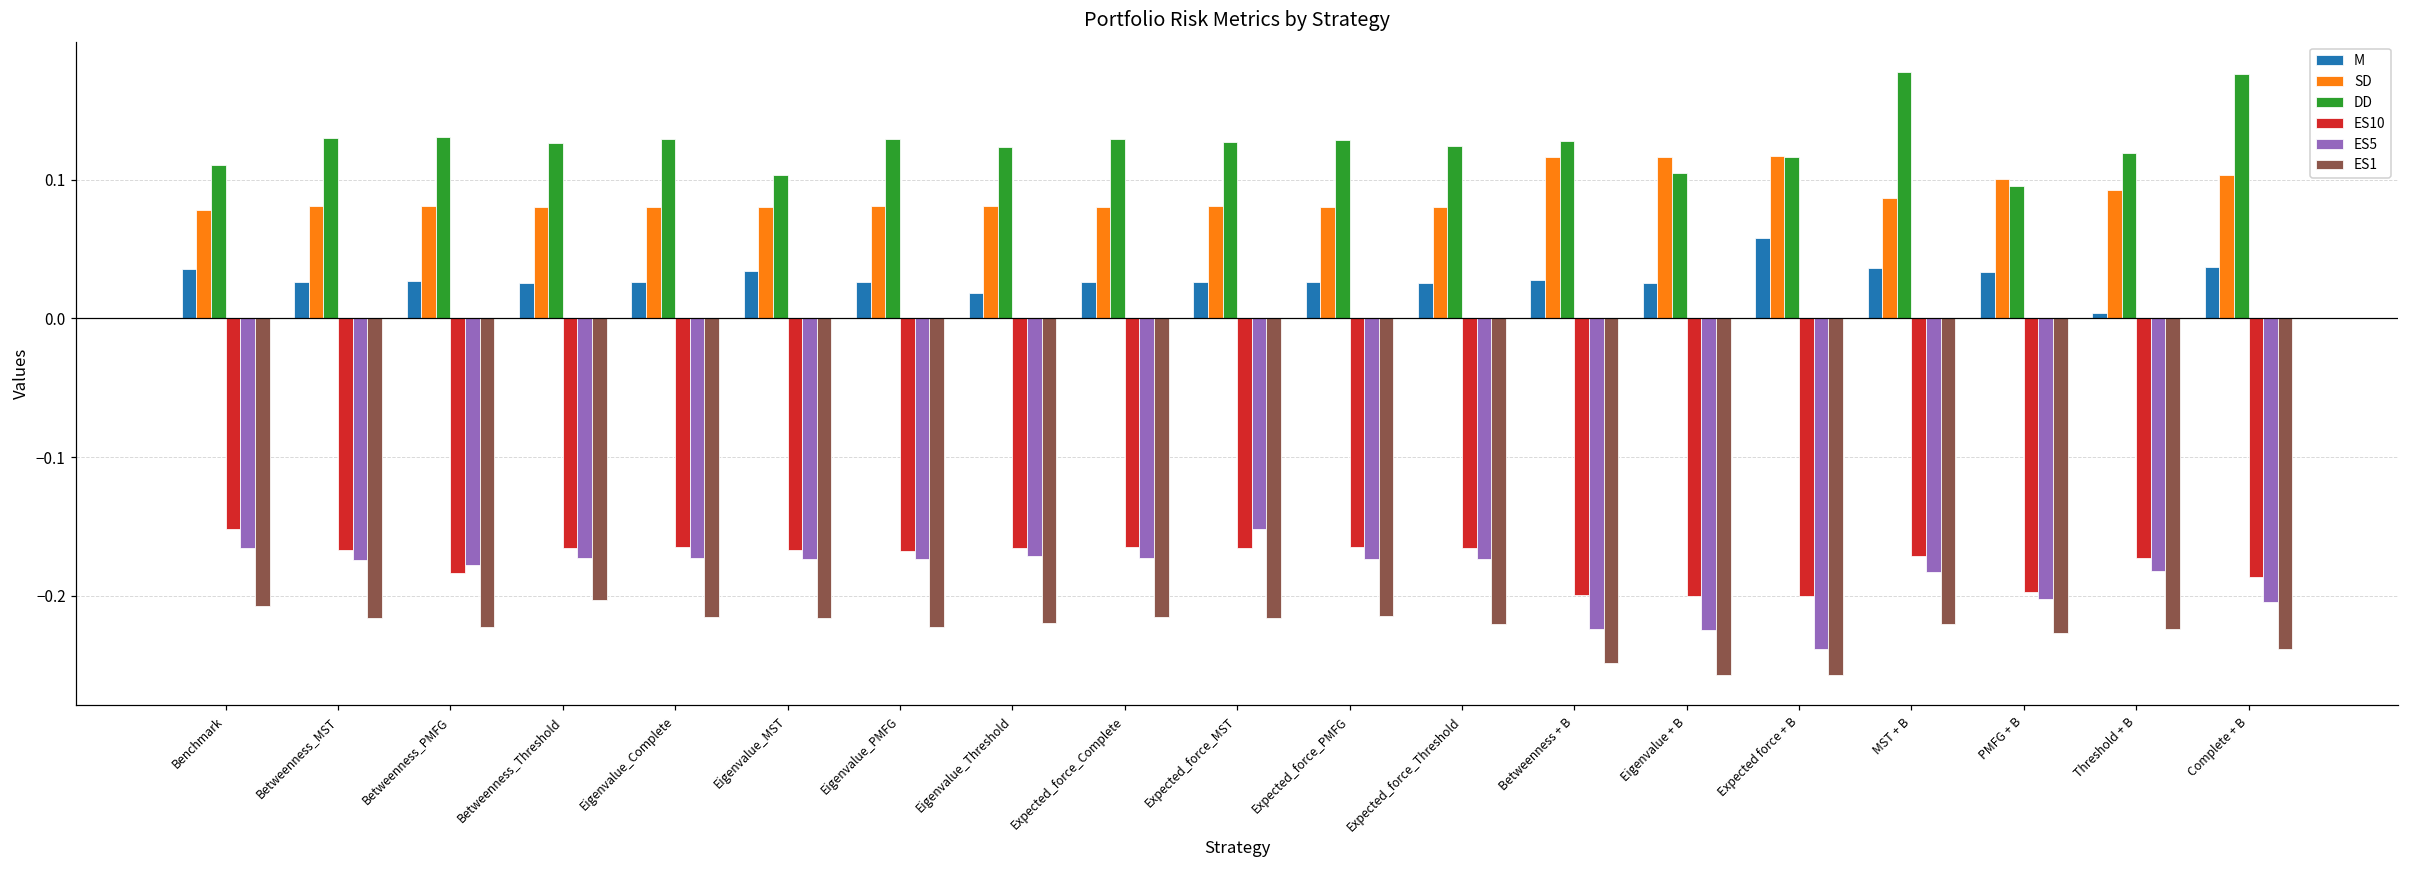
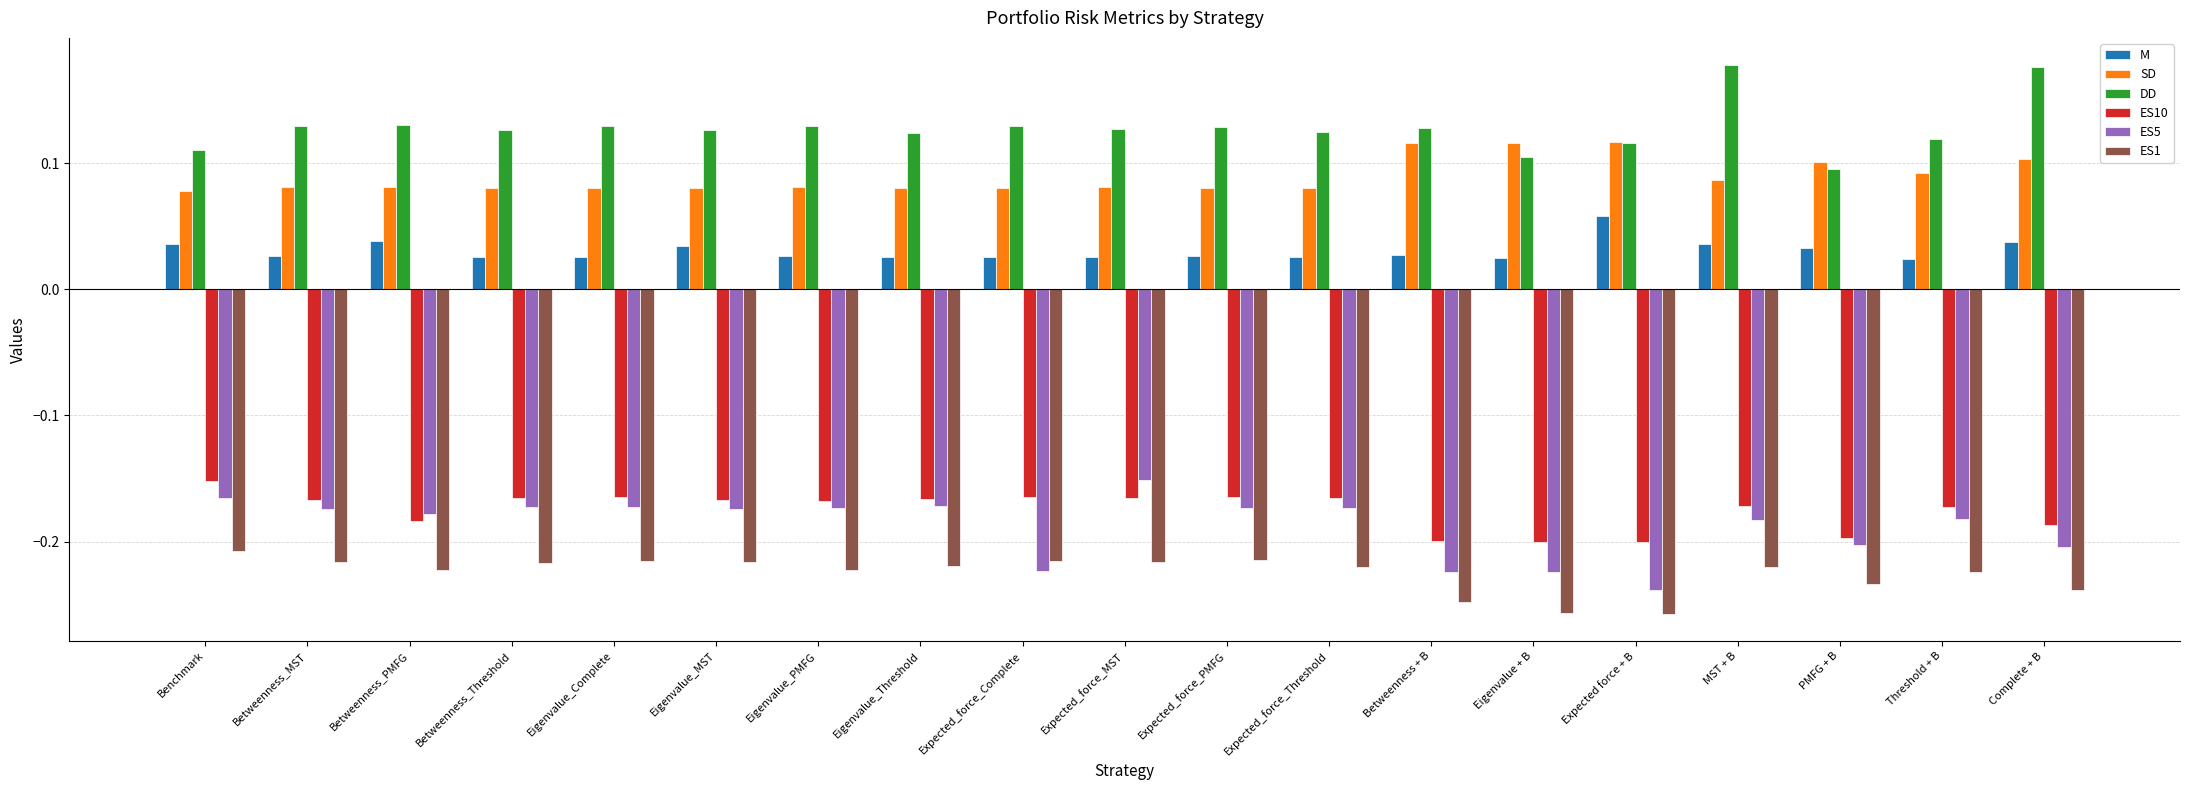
M, Betweenness_PMFG: 0.027 -> 0.038
ES1, Betweenness_Threshold: -0.203 -> -0.217
DD, Eigenvalue_MST: 0.103 -> 0.127
M, Eigenvalue_Threshold: 0.018 -> 0.025
ES5, Expected_force_Complete: -0.173 -> -0.223
ES1, PMFG + B: -0.227 -> -0.233
M, Threshold + B: 0.004 -> 0.024
